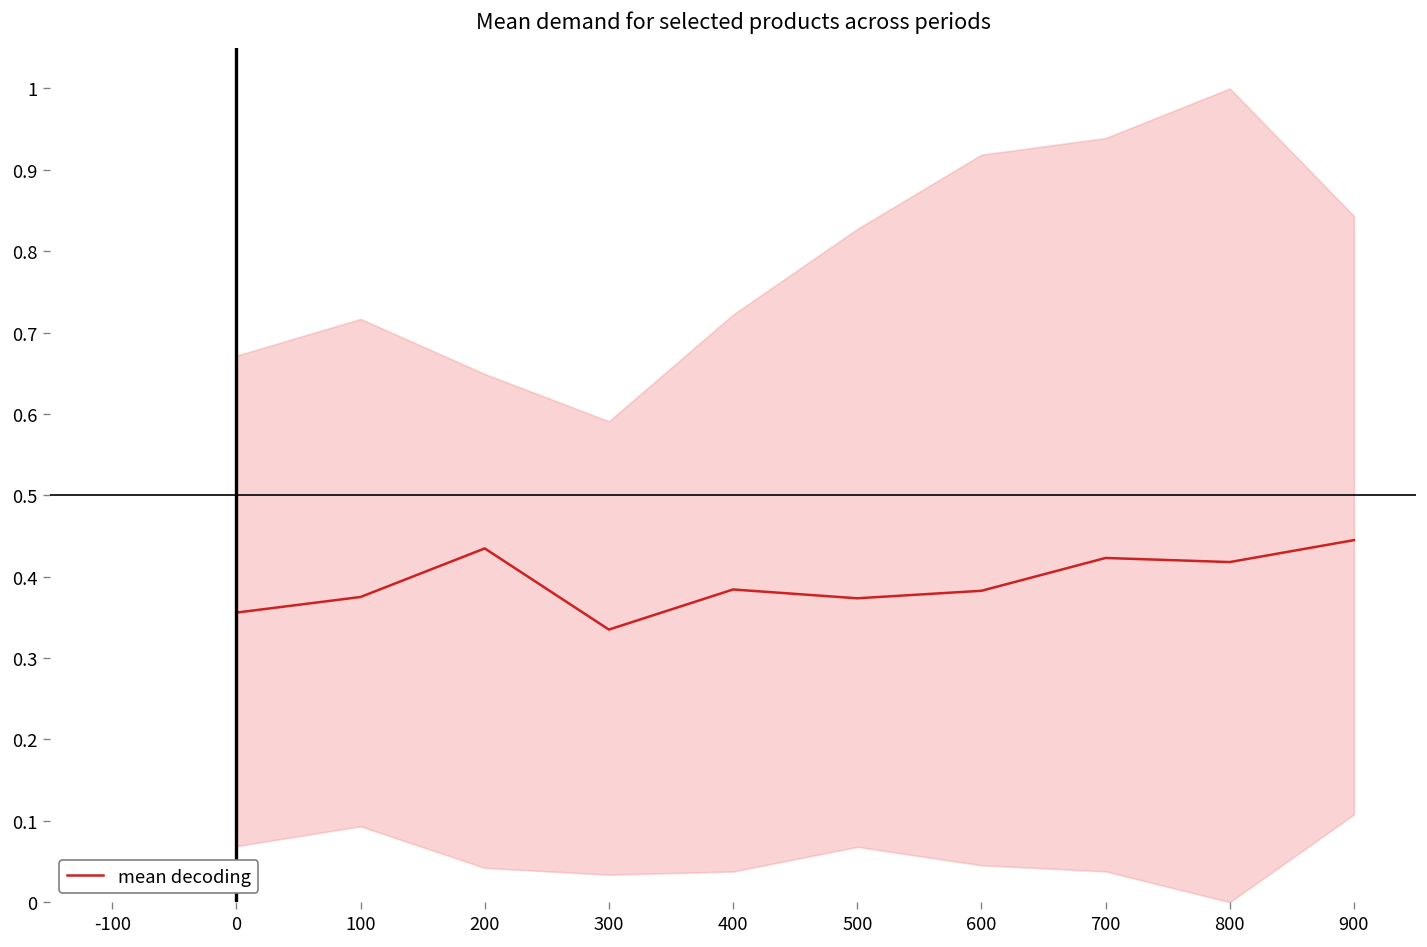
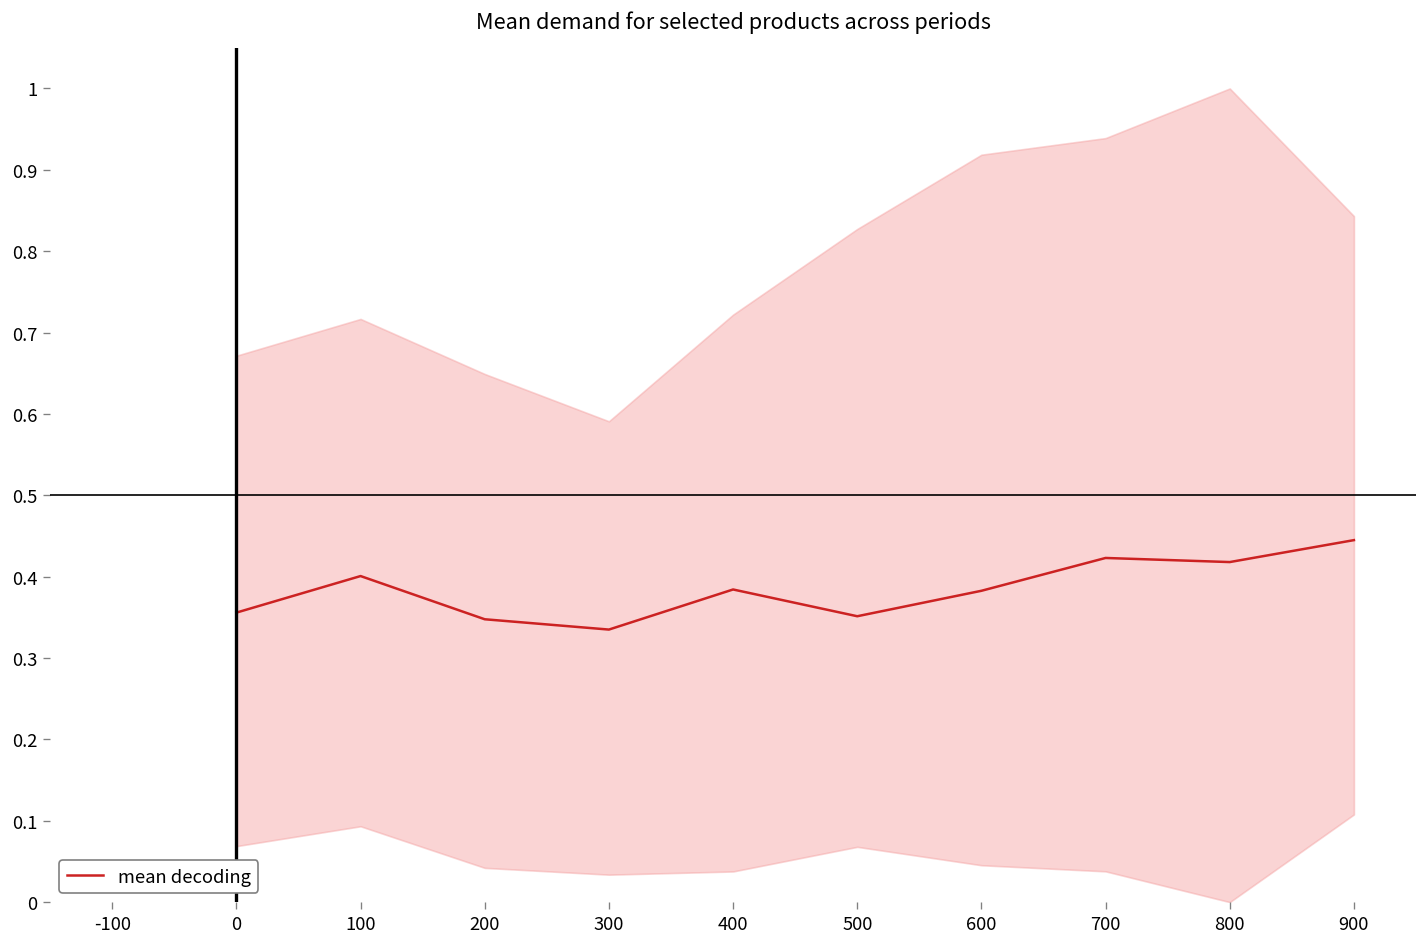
mean decoding, 100: 0.38 -> 0.40
mean decoding, 200: 0.43 -> 0.35
mean decoding, 500: 0.37 -> 0.35
